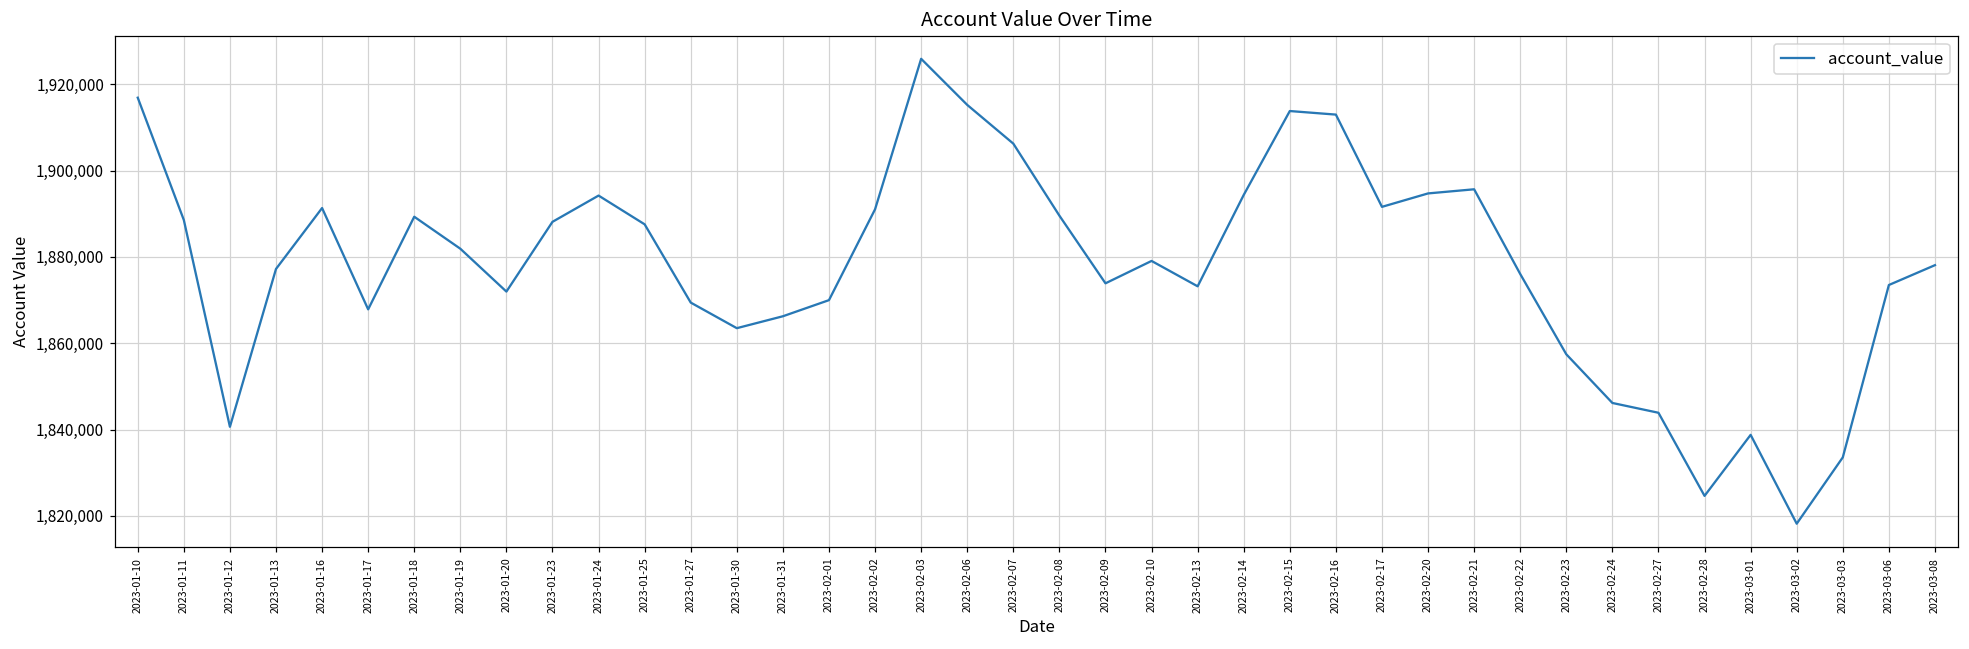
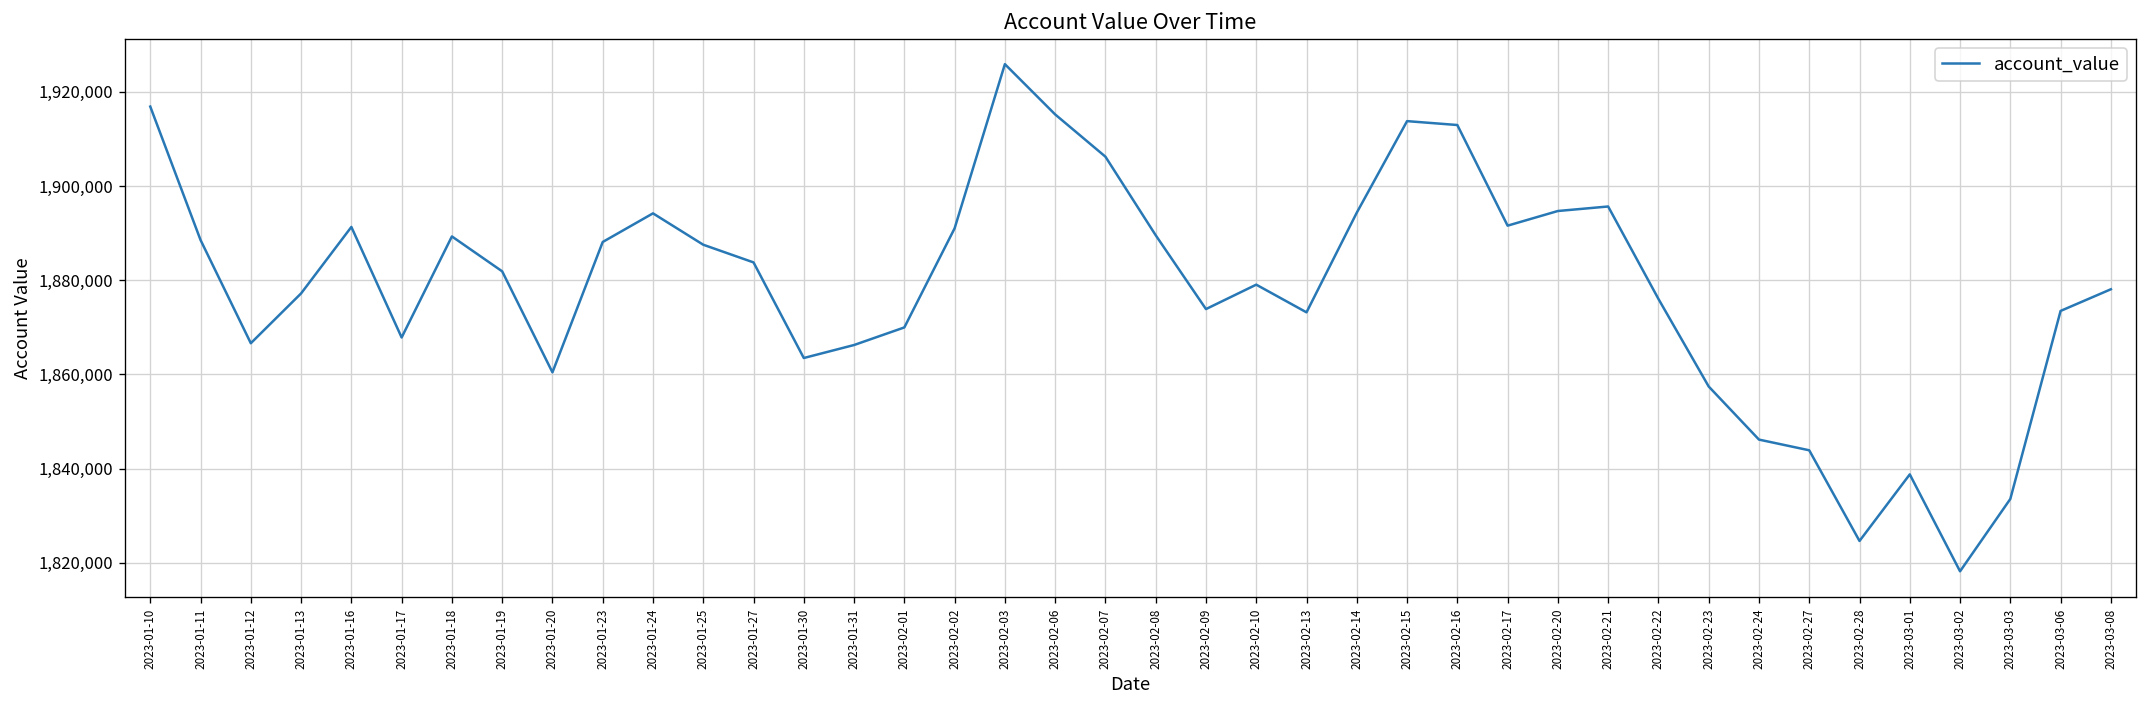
2023-01-12: 1,841,000 -> 1,867,000
2023-01-20: 1,872,000 -> 1,860,000
2023-01-27: 1,869,000 -> 1,884,000
